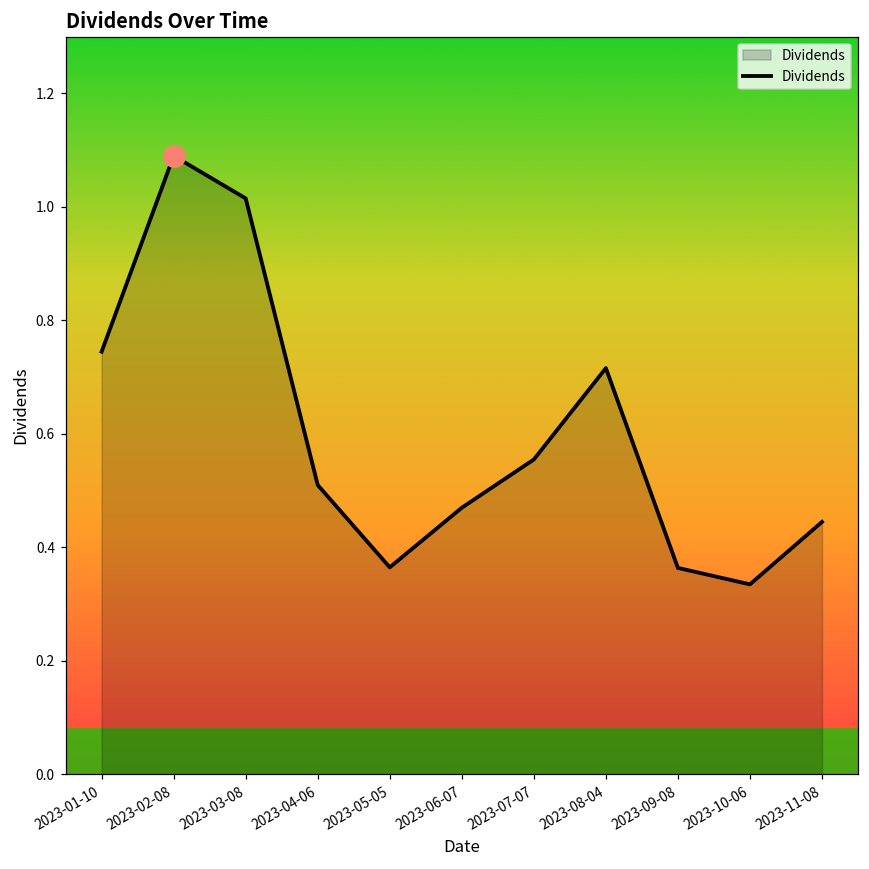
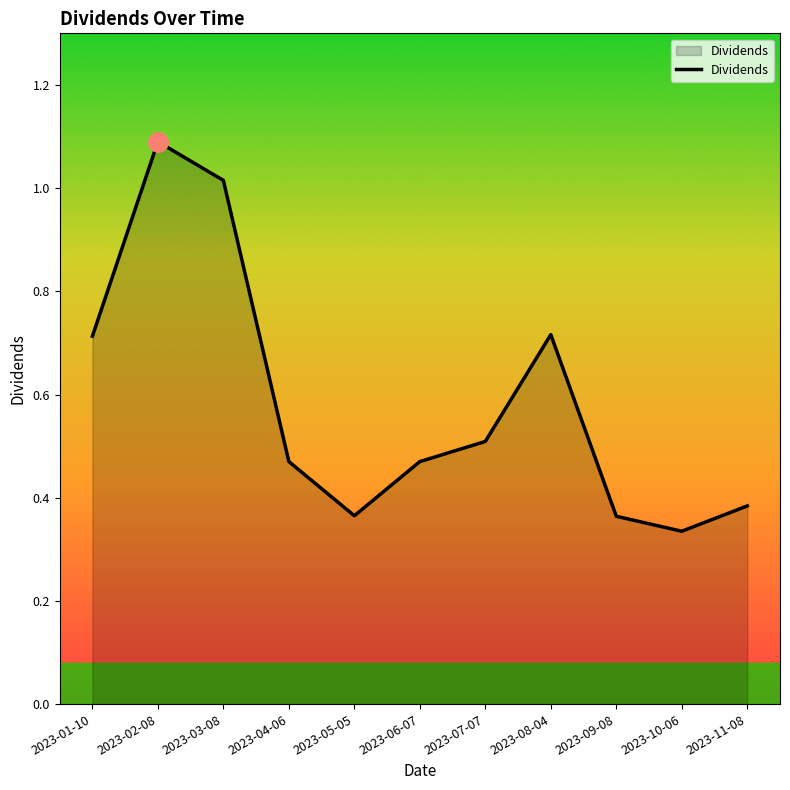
Dividends, 2023-01-10: 0.75 -> 0.71
Dividends, 2023-04-06: 0.51 -> 0.47
Dividends, 2023-07-07: 0.56 -> 0.51
Dividends, 2023-11-08: 0.45 -> 0.38
